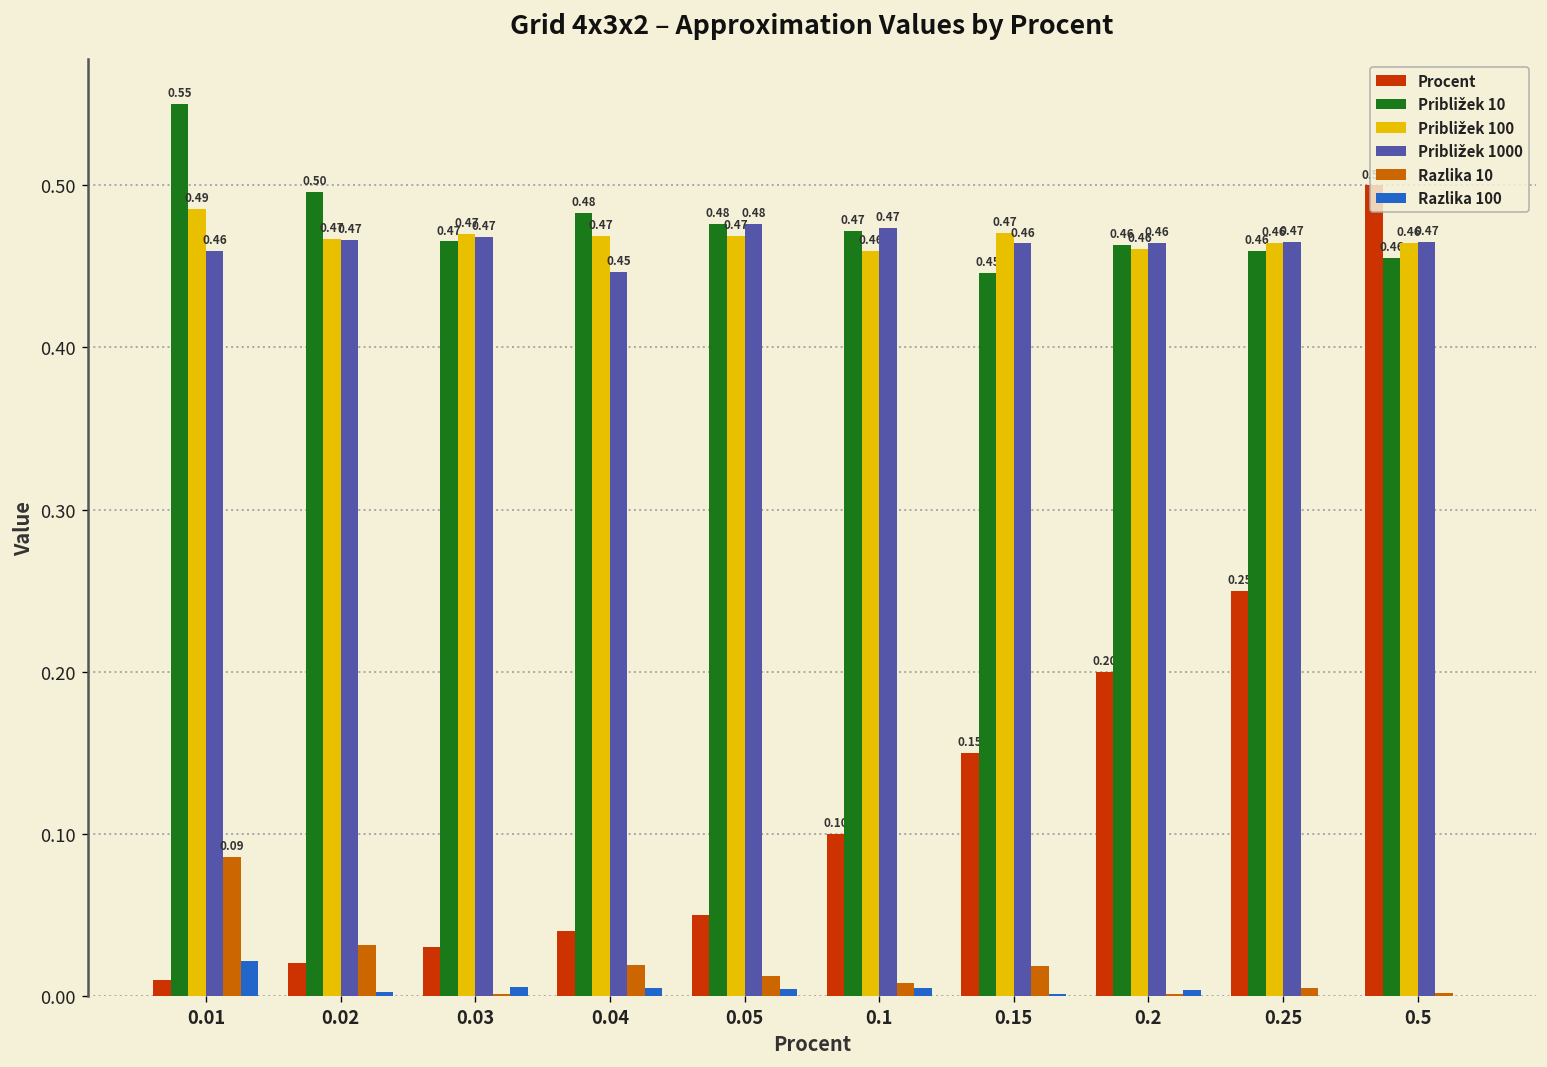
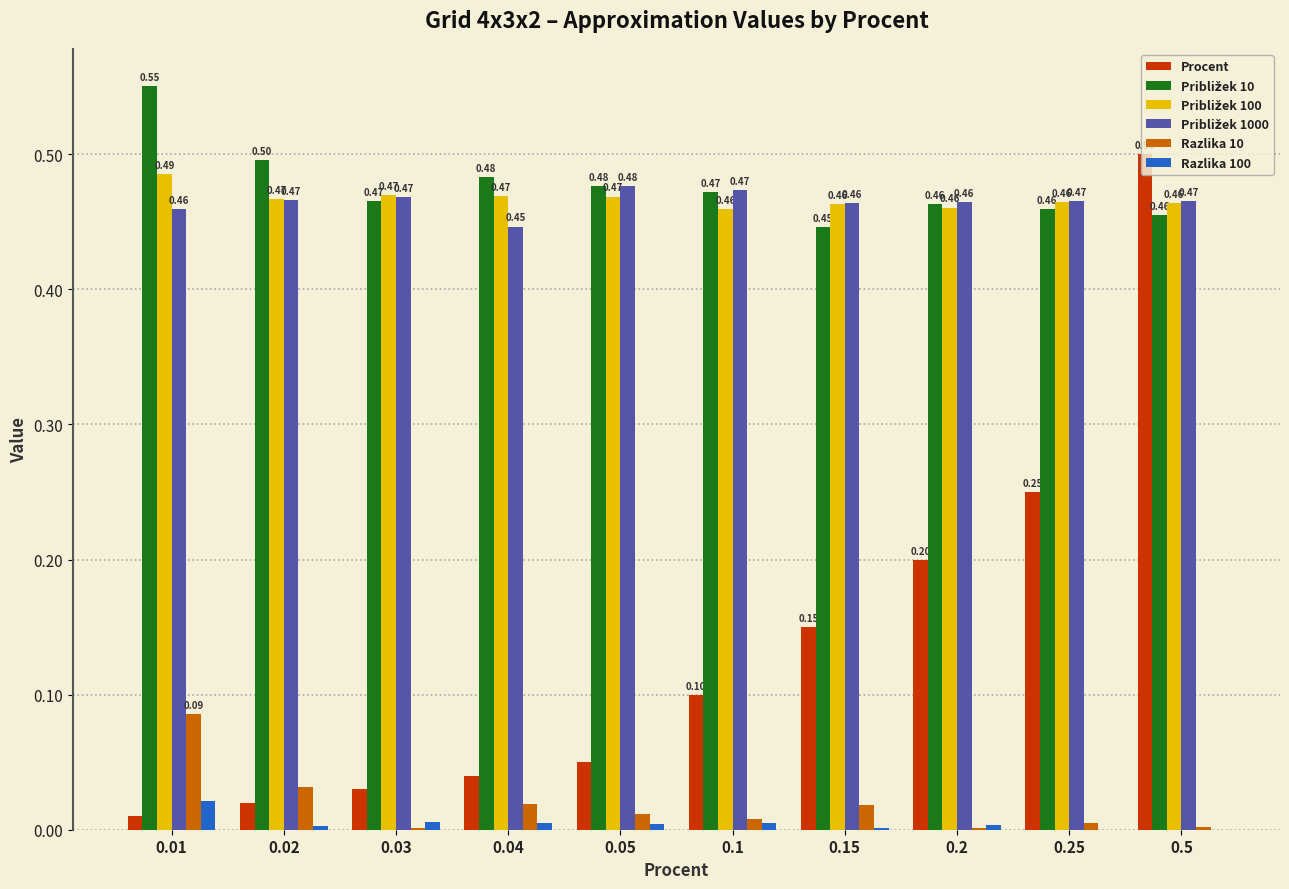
Približek 100, 0.15: 0.47 -> 0.46
